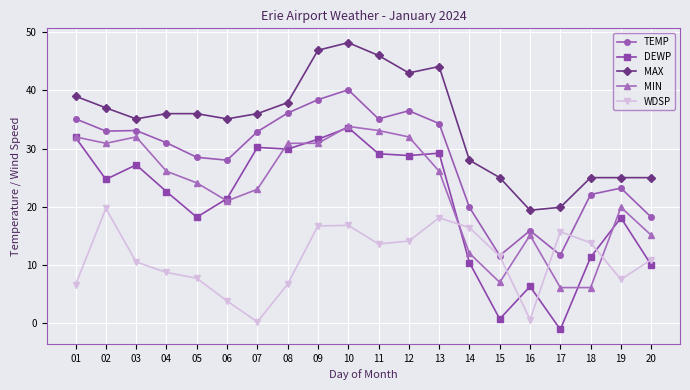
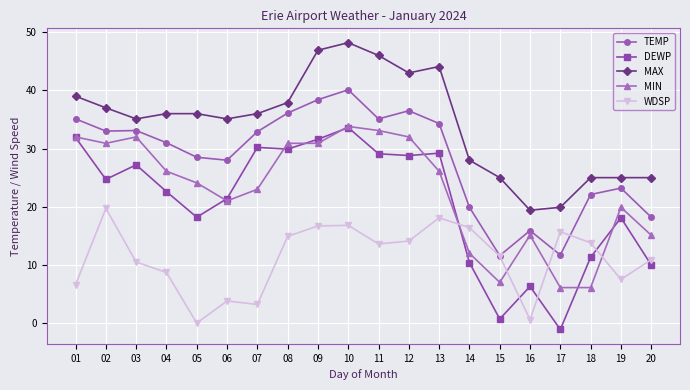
WDSP, 05: 8 -> 0
WDSP, 07: 0 -> 3
WDSP, 08: 7 -> 15
